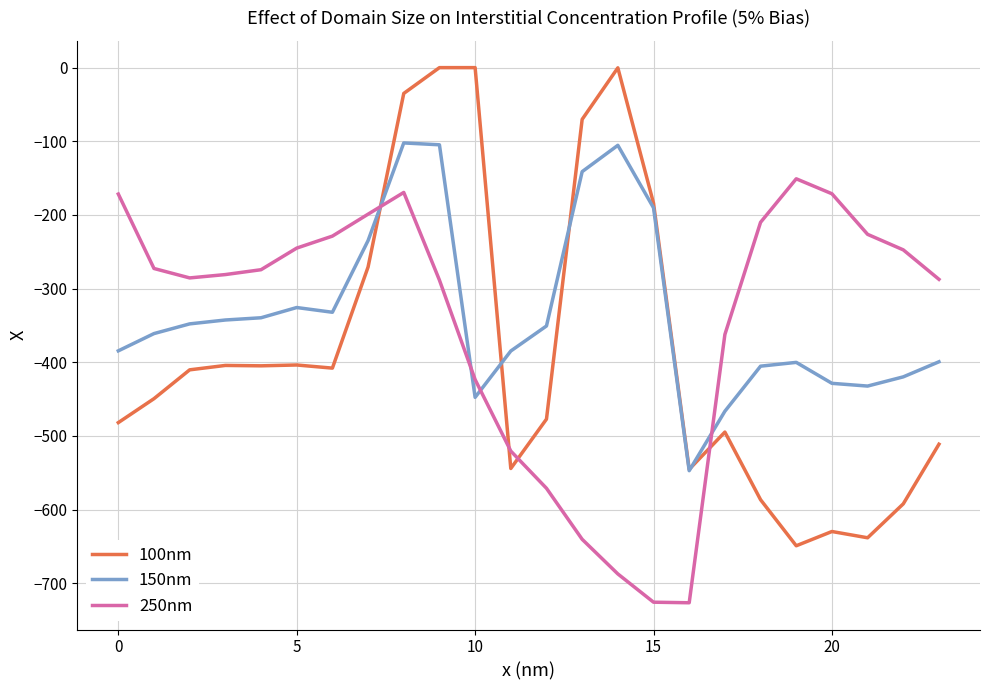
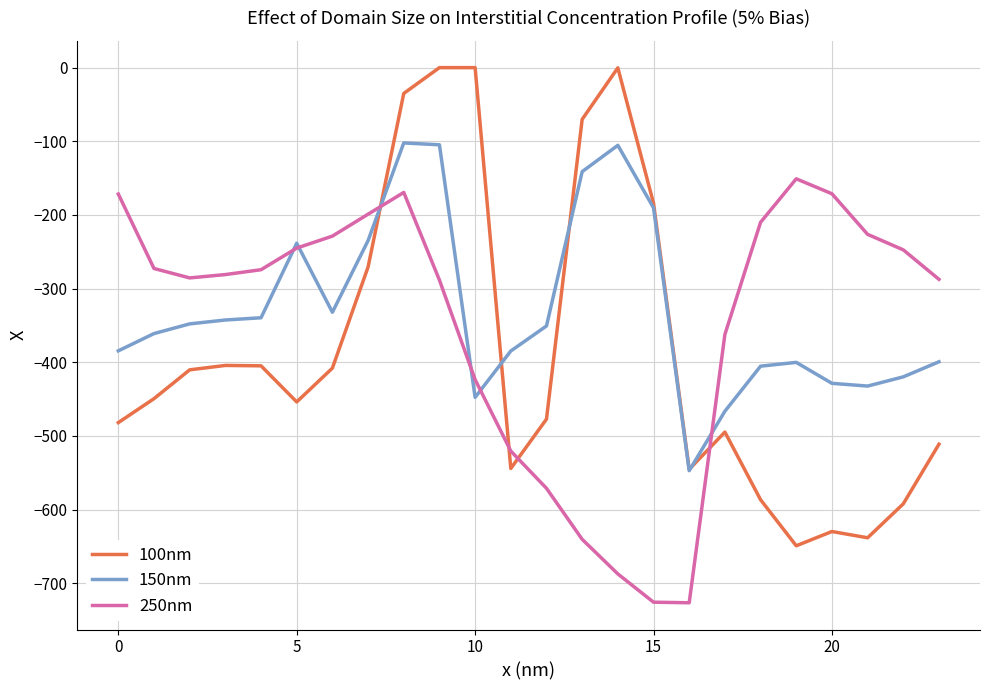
100nm, 5: -400 -> -450
150nm, 5: -330 -> -240
